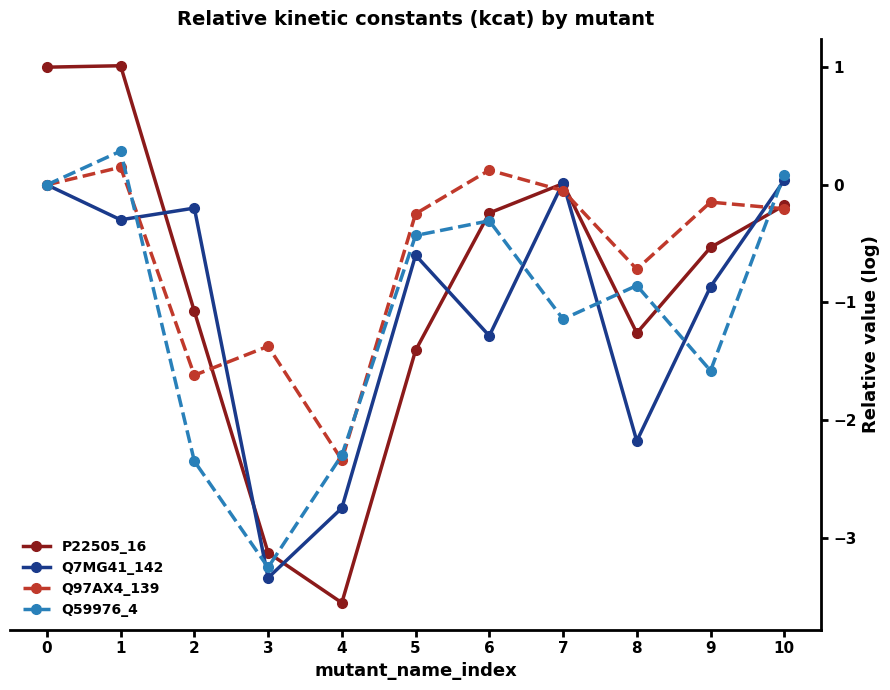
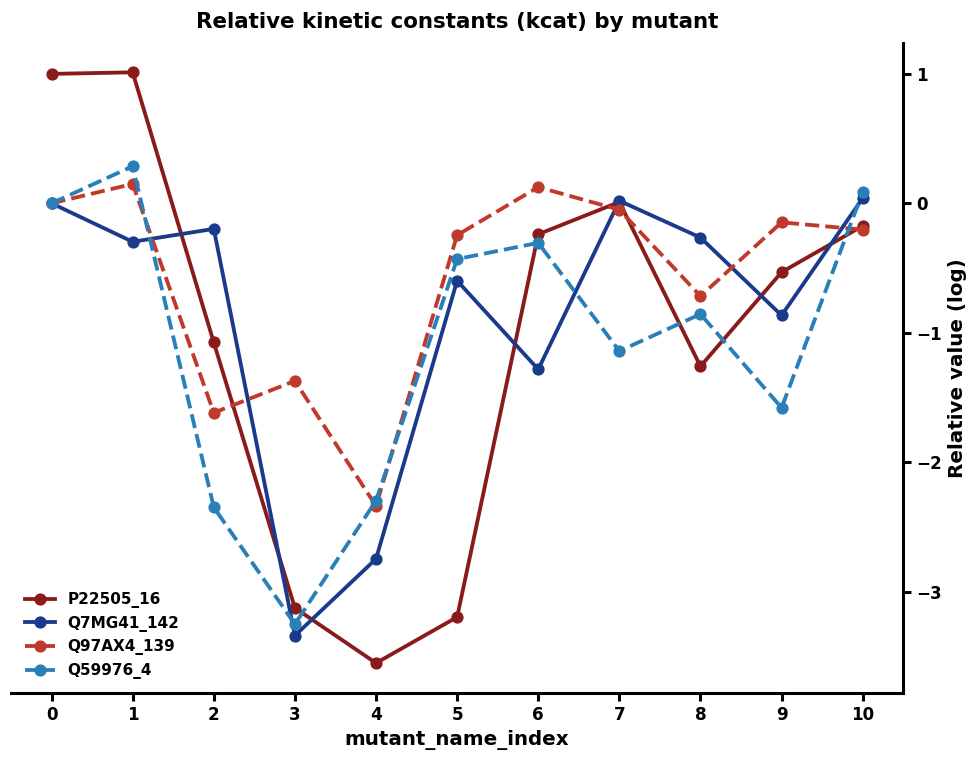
P22505_16, 5: -1.41 -> -3.20
Q7MG41_142, 8: -2.18 -> -0.26
